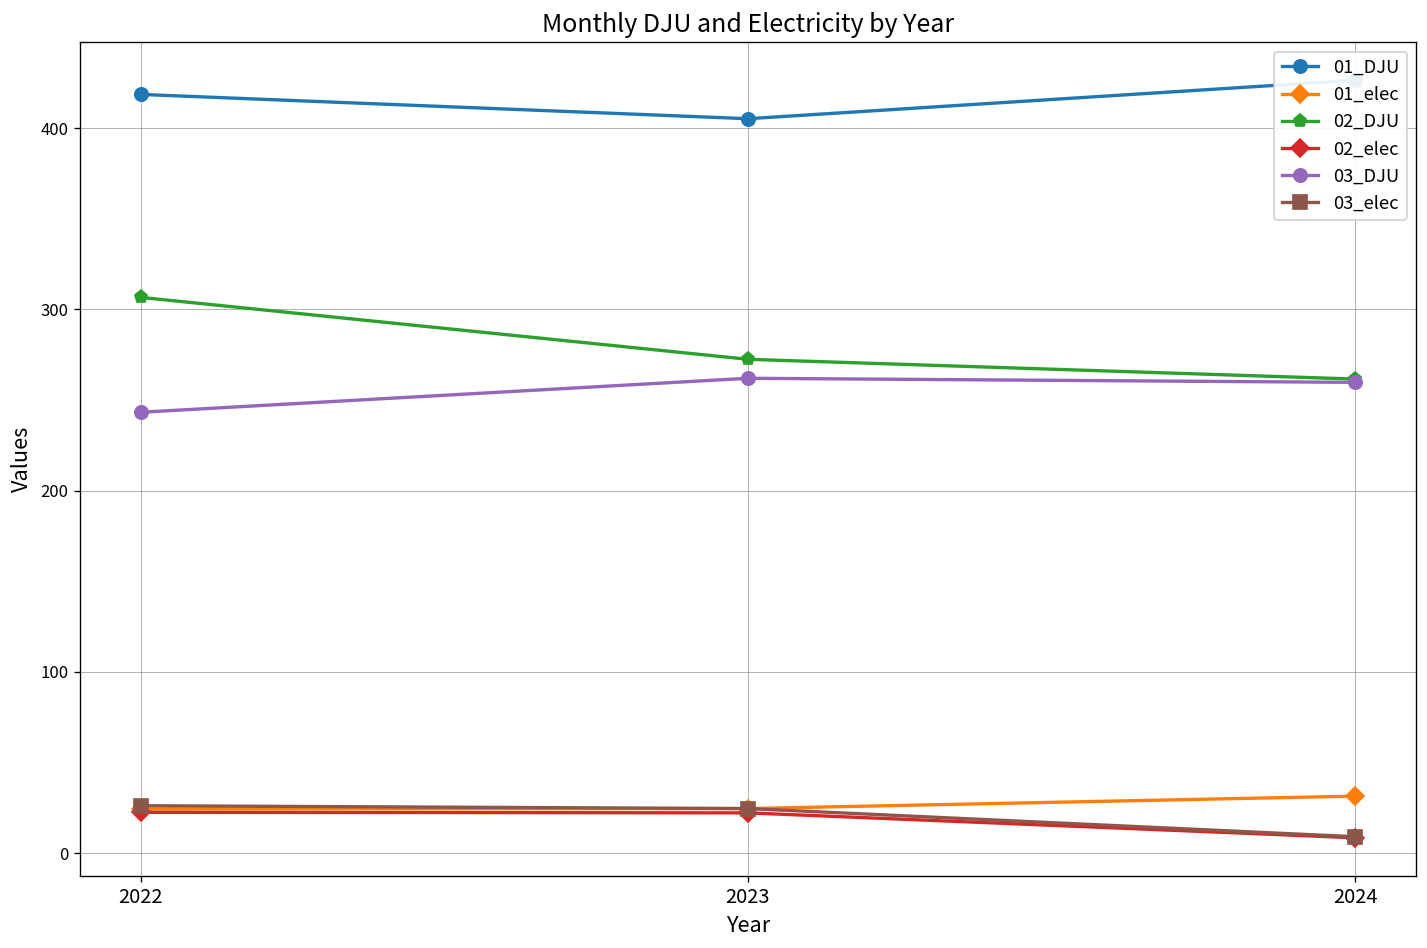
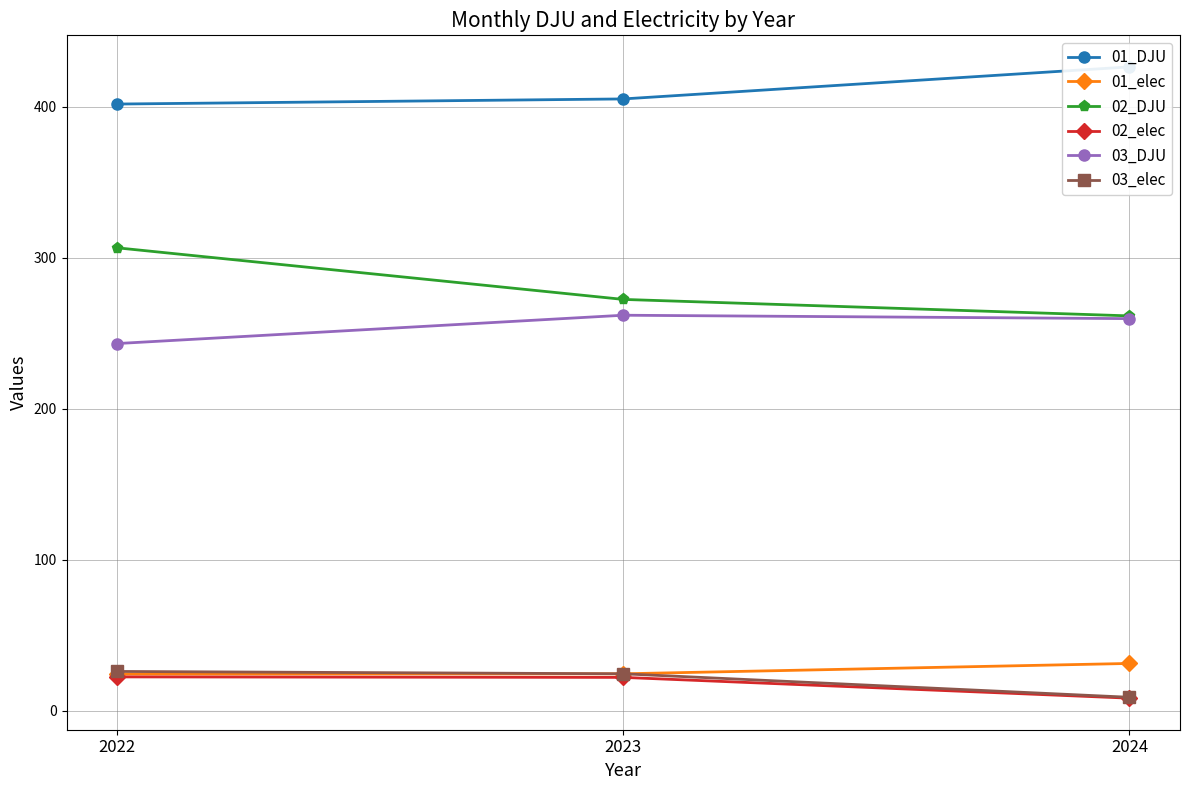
01_DJU, 2022: 419 -> 402
